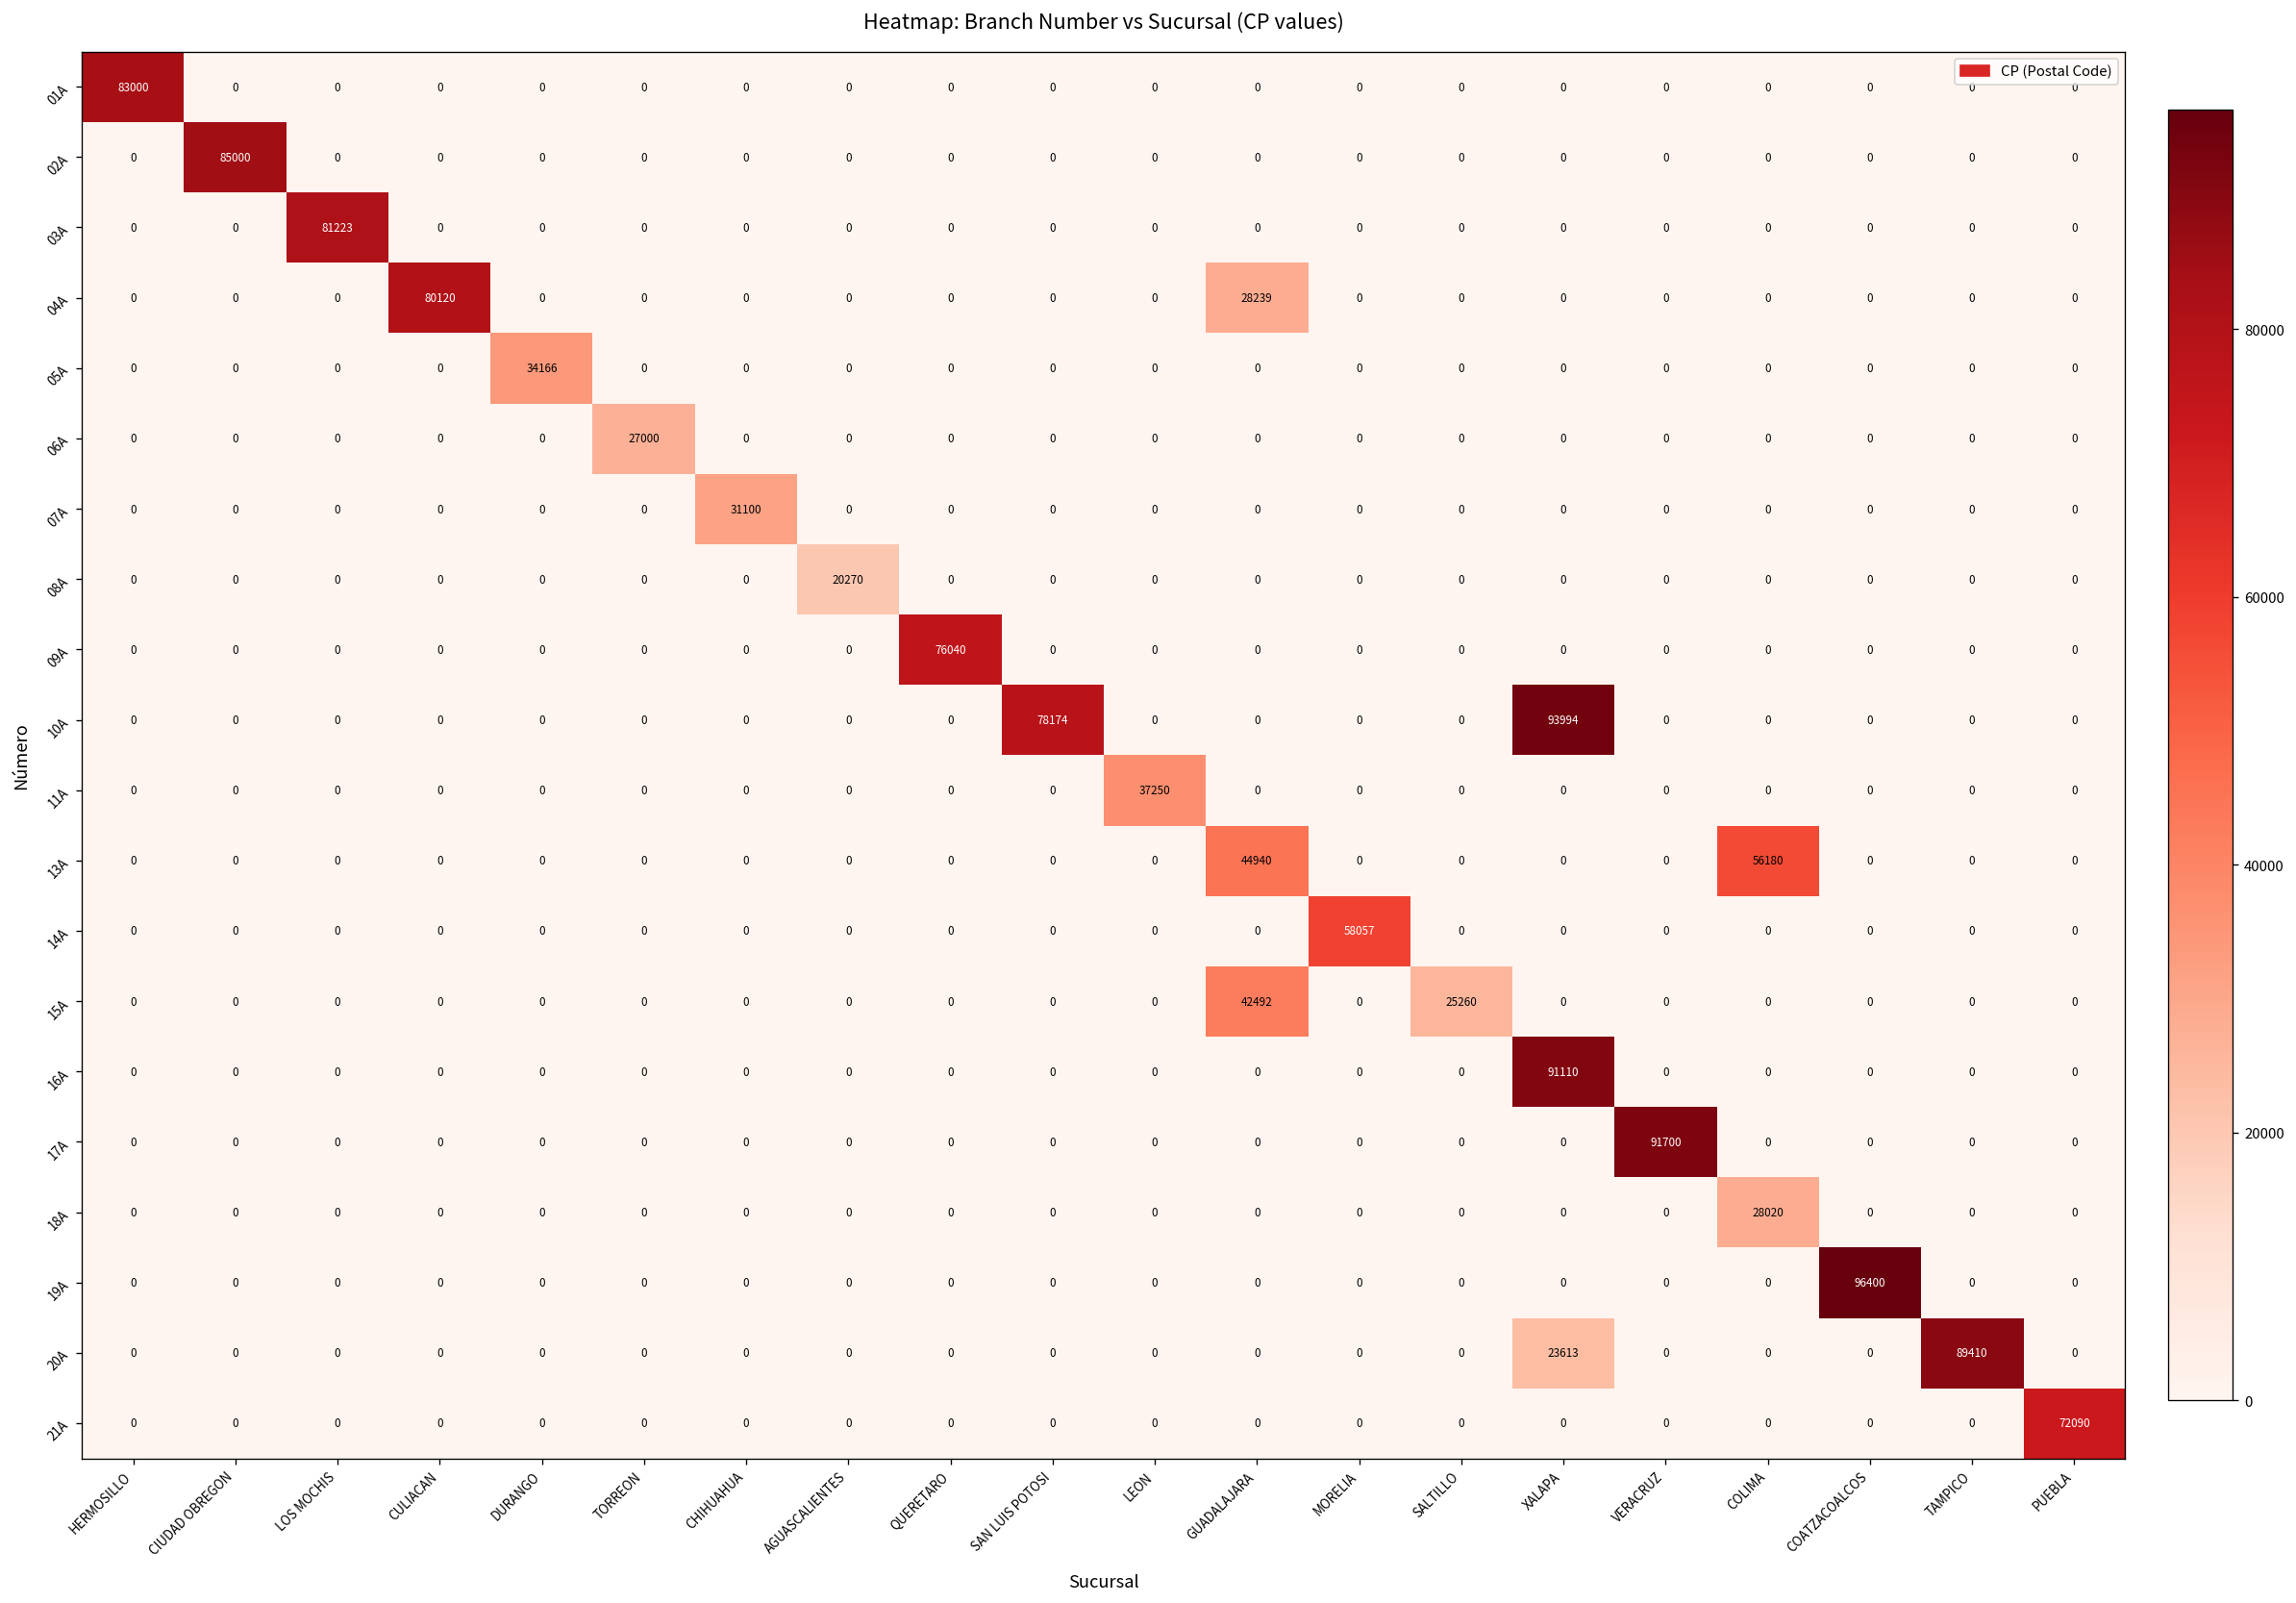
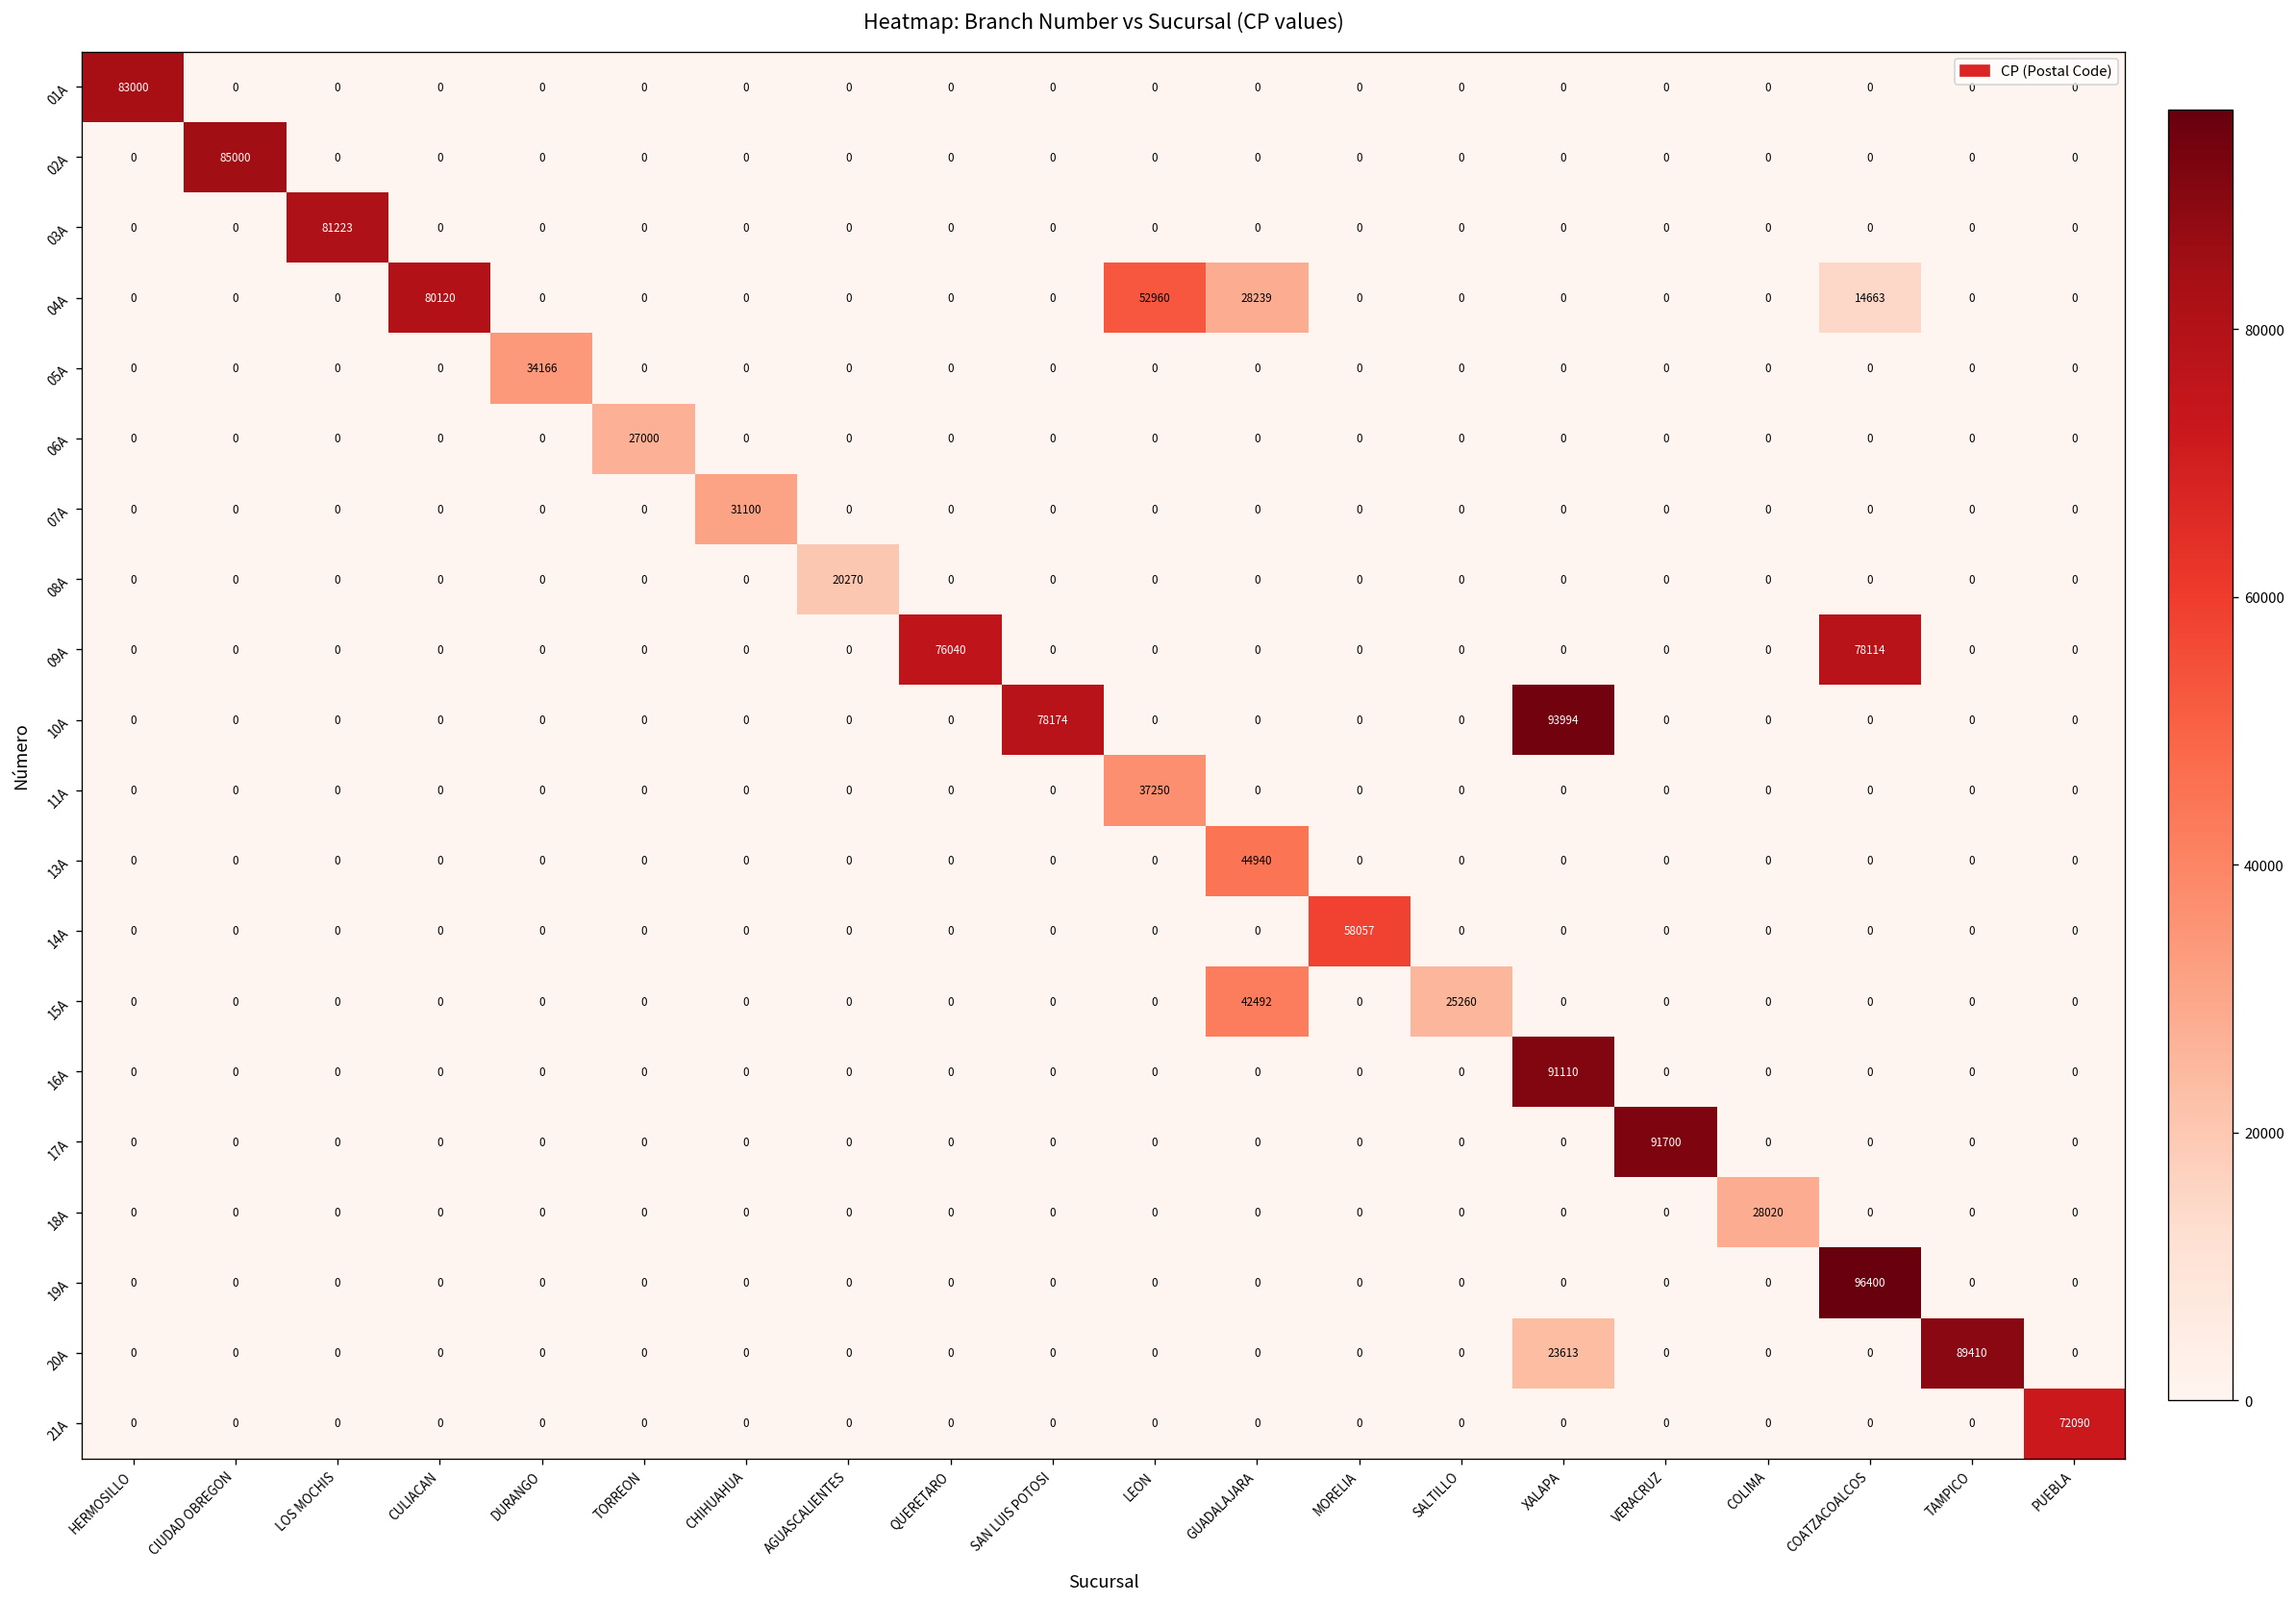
04A, LEON: 0 -> 52960
04A, COATZACOALCOS: 0 -> 14663
09A, COATZACOALCOS: 0 -> 78114
13A, COLIMA: 56180 -> 0
